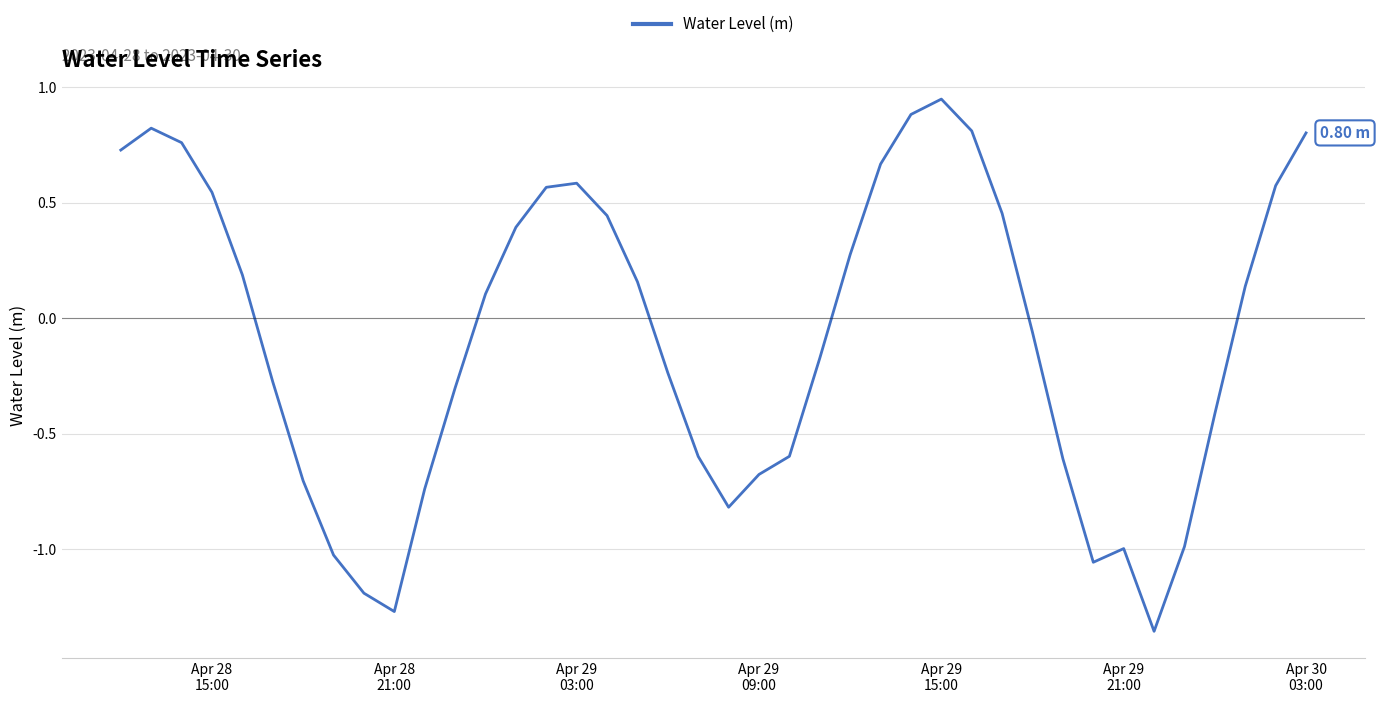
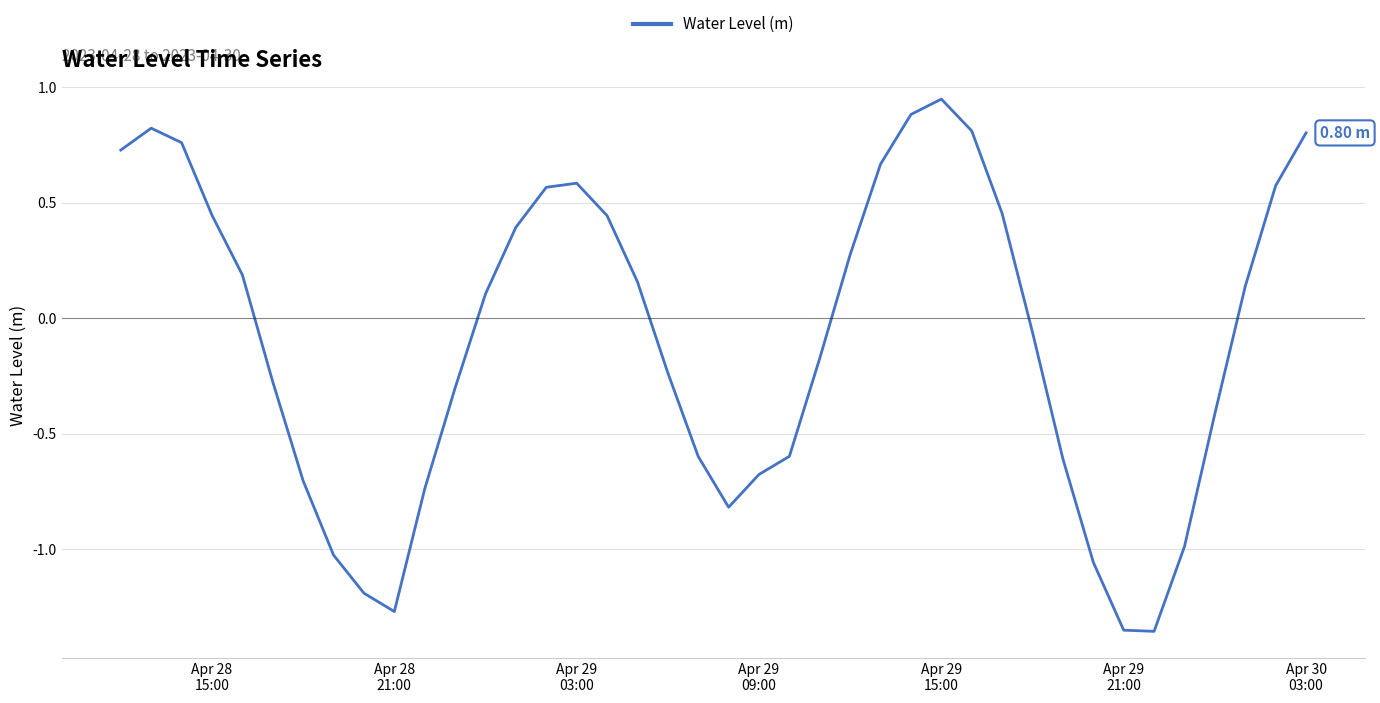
Apr 28 15:00: 0.54 -> 0.45
Apr 29 21:00: -1.00 -> -1.35
